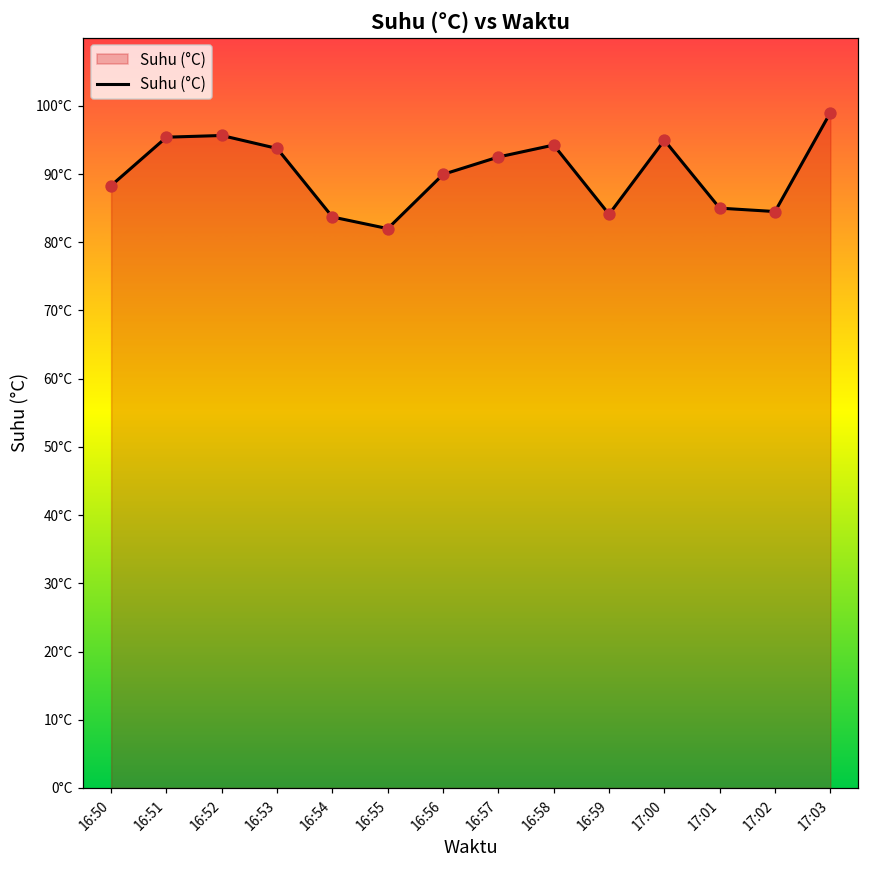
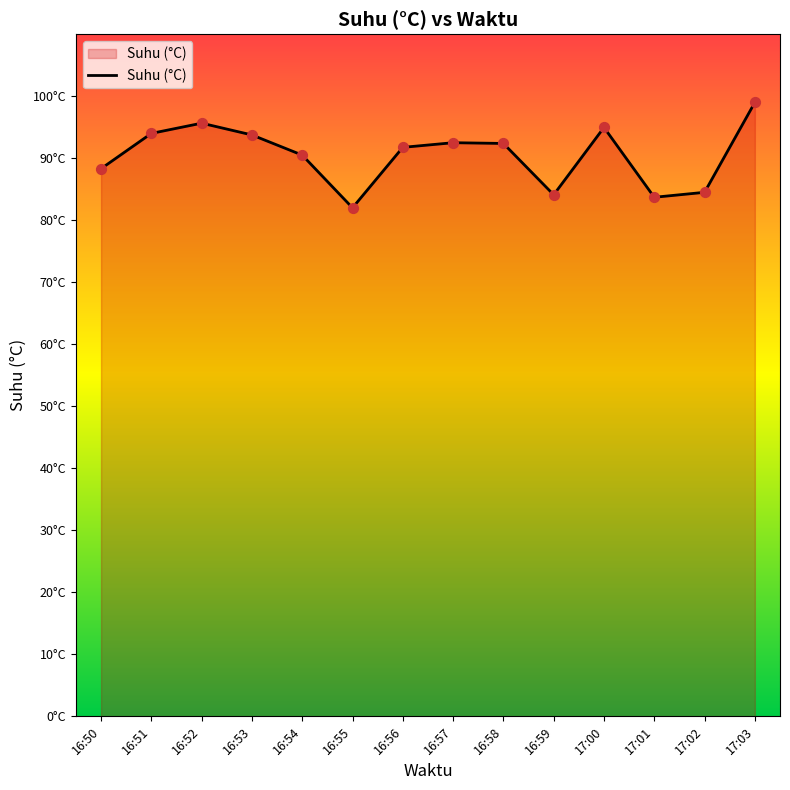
16:51: 95°C -> 94°C
16:54: 84°C -> 91°C
16:56: 90°C -> 92°C
16:58: 94°C -> 92°C
17:01: 85°C -> 84°C
